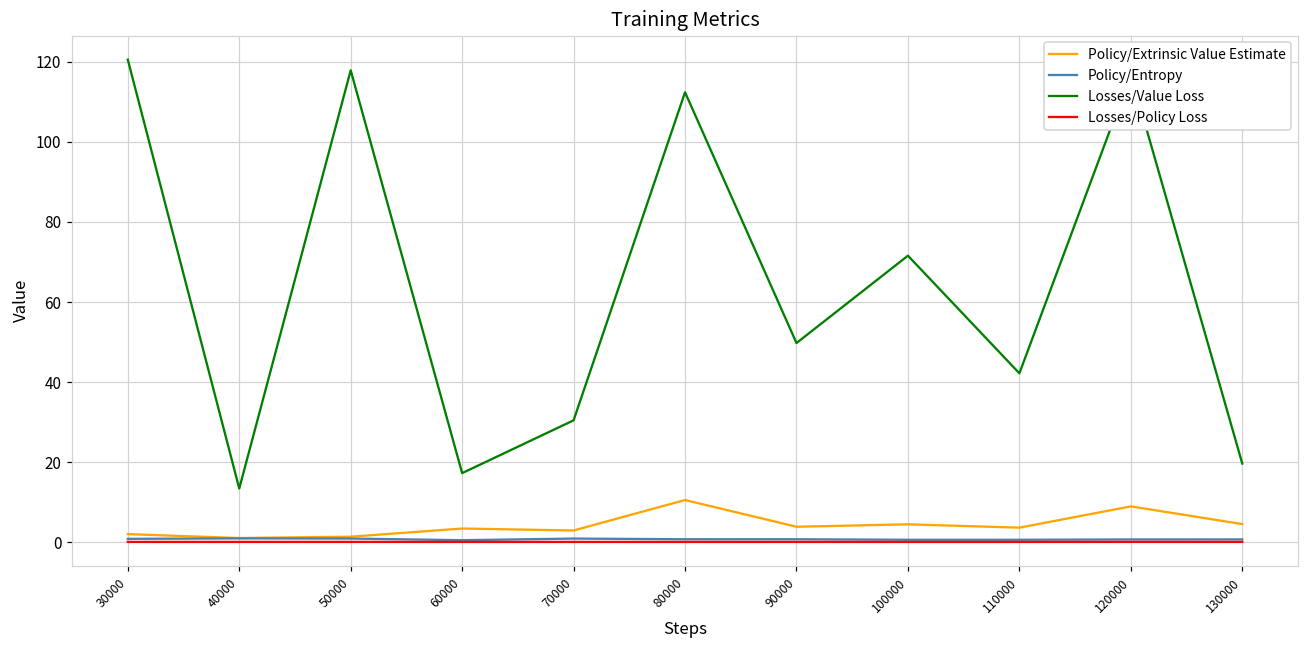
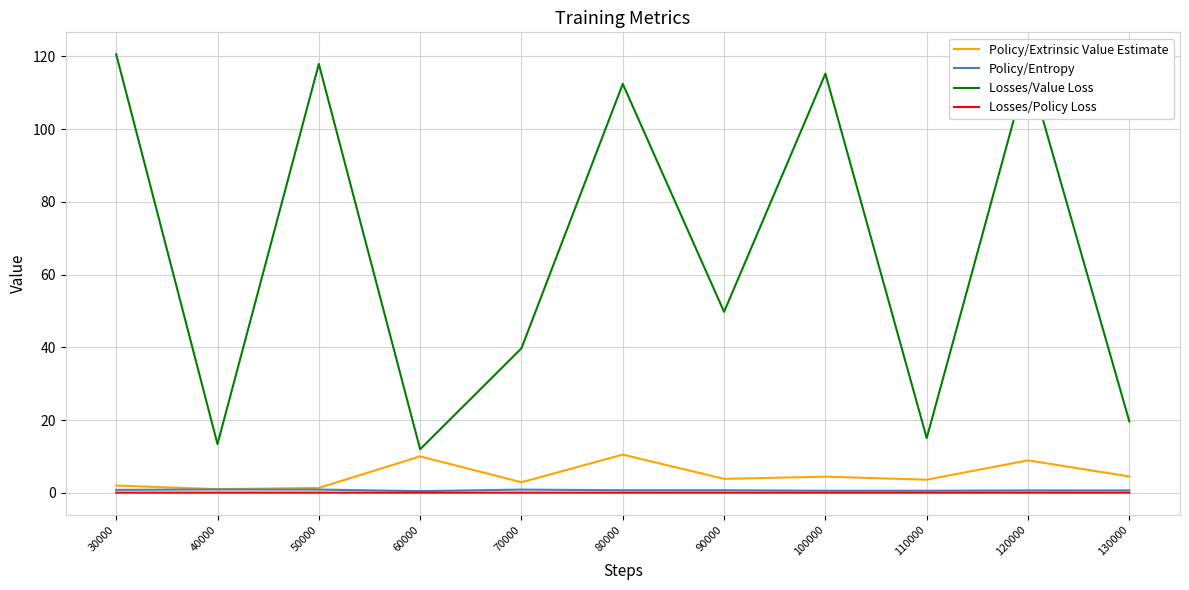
Policy/Extrinsic Value Estimate, 60000: 3 -> 10
Losses/Value Loss, 60000: 17 -> 12
Losses/Value Loss, 70000: 30 -> 40
Losses/Value Loss, 100000: 72 -> 115
Losses/Value Loss, 110000: 42 -> 15
